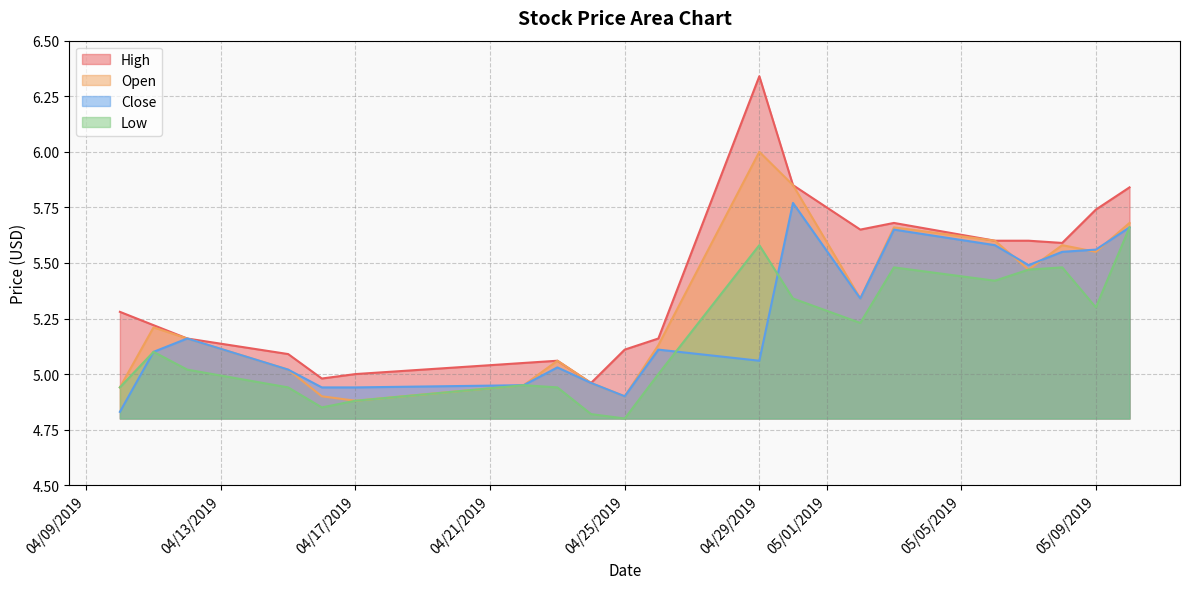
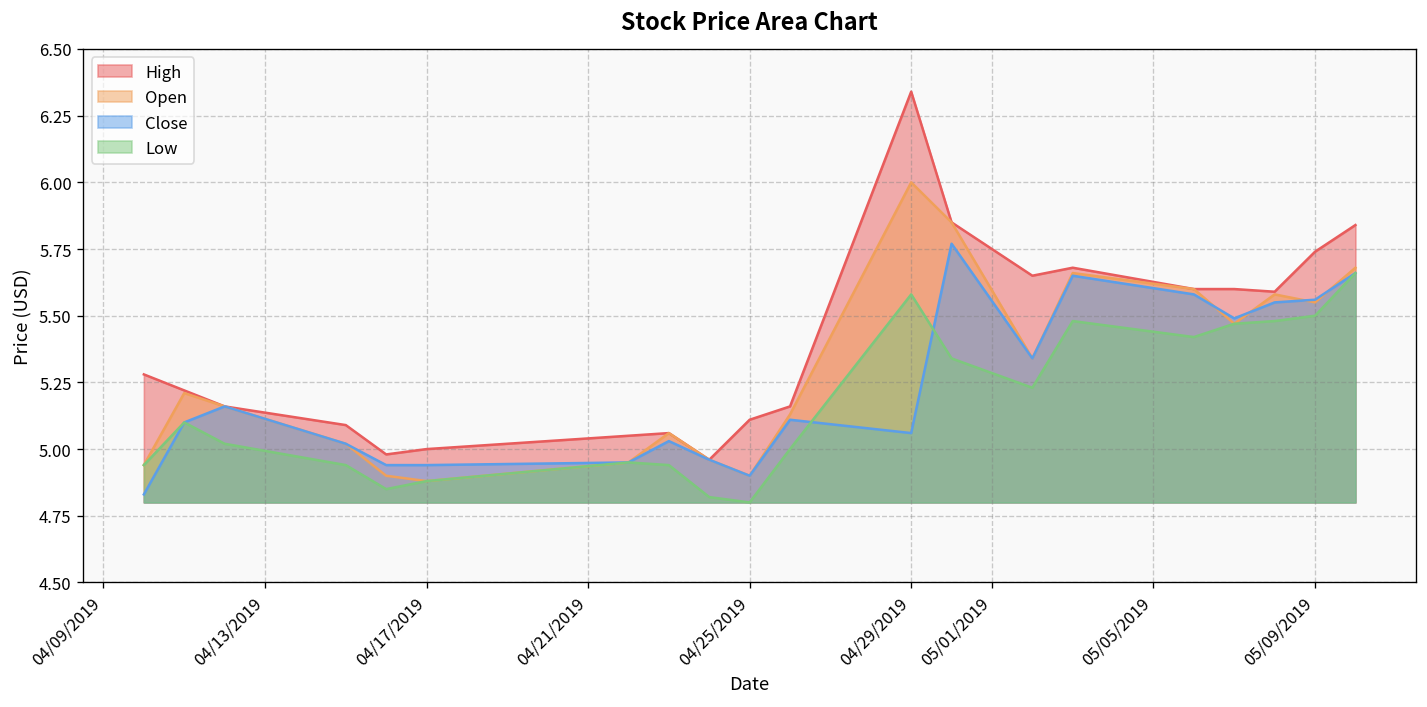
Low, 05/09/2019: 5.3 -> 5.5
